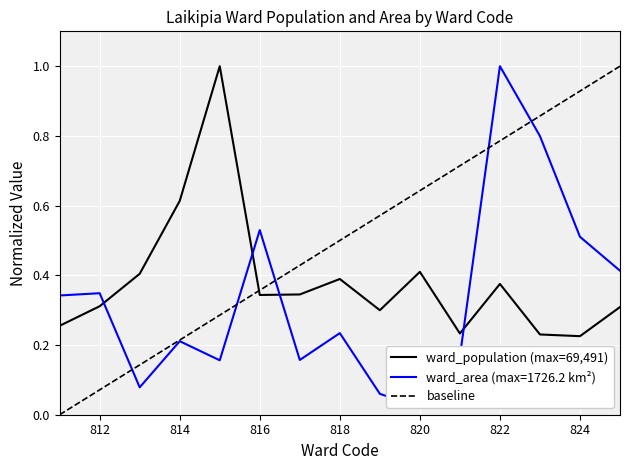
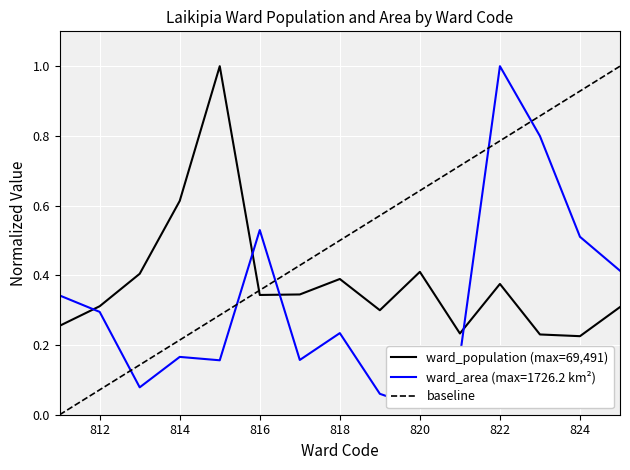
ward_area (max=1726.2 km²), 812: 0.35 -> 0.30
ward_area (max=1726.2 km²), 814: 0.21 -> 0.17
